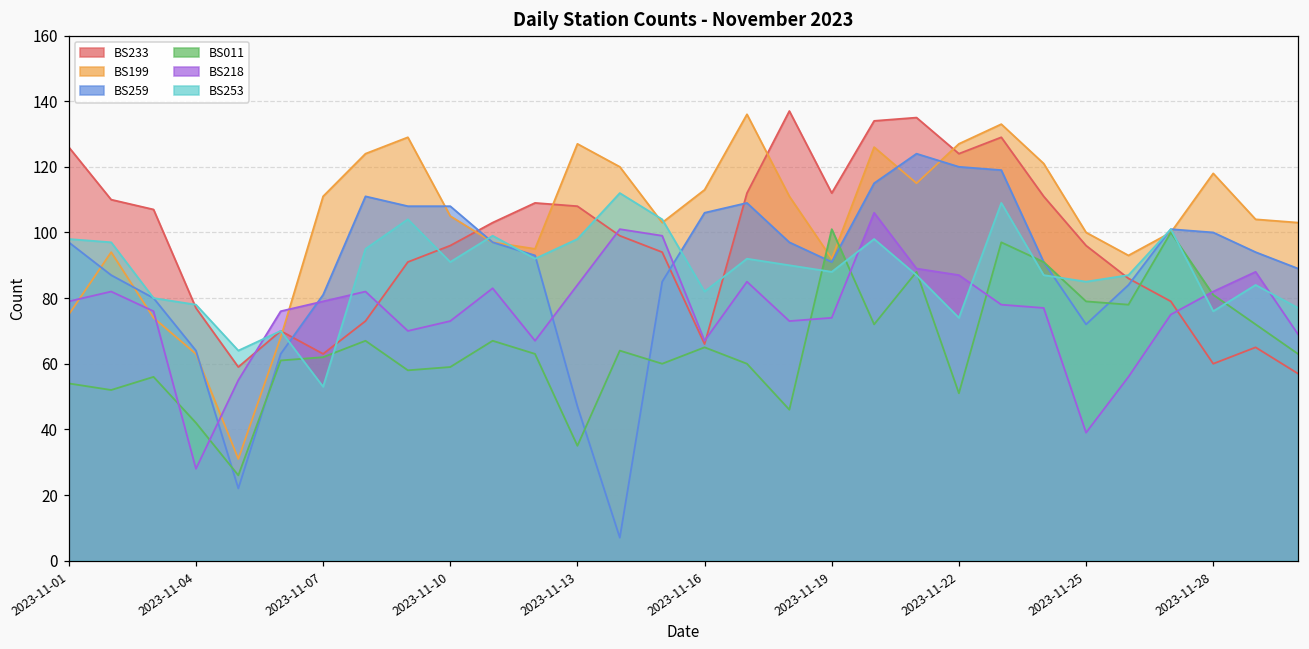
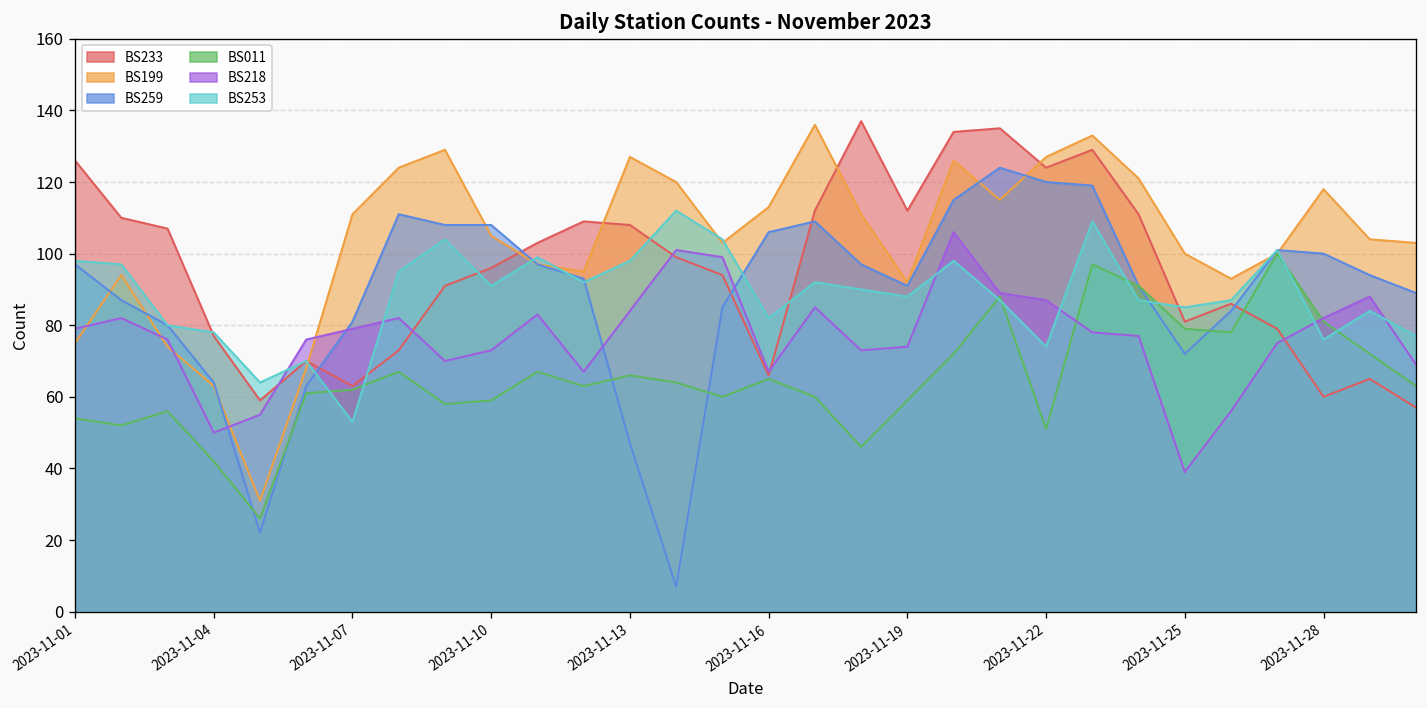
BS218, 2023-11-04: 28 -> 50
BS011, 2023-11-13: 35 -> 66
BS011, 2023-11-19: 101 -> 59
BS233, 2023-11-25: 96 -> 81
